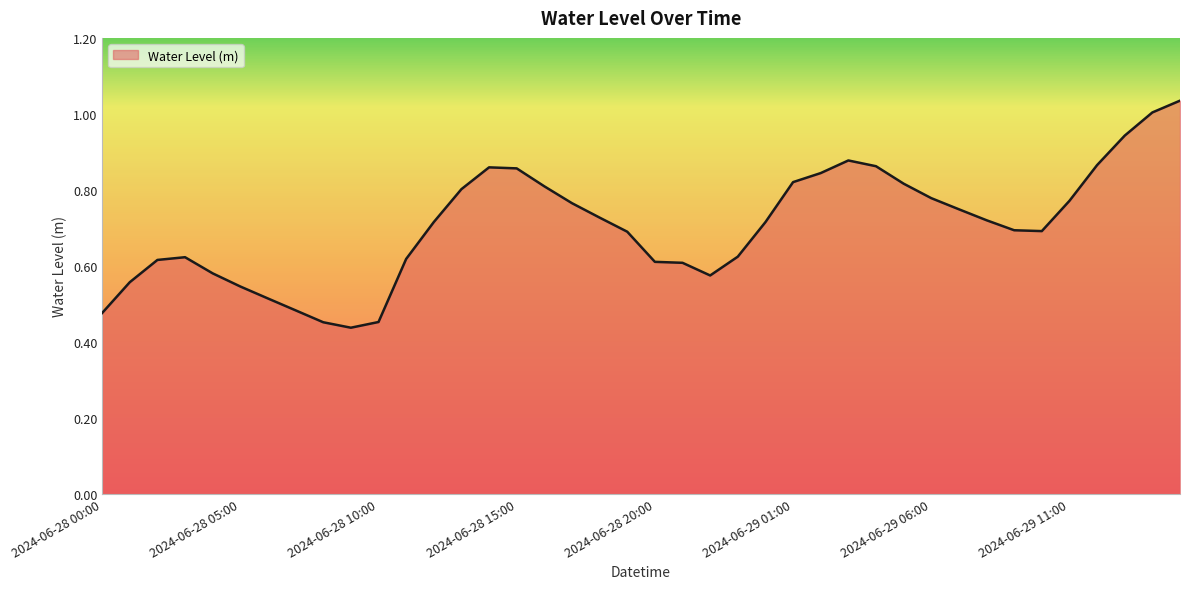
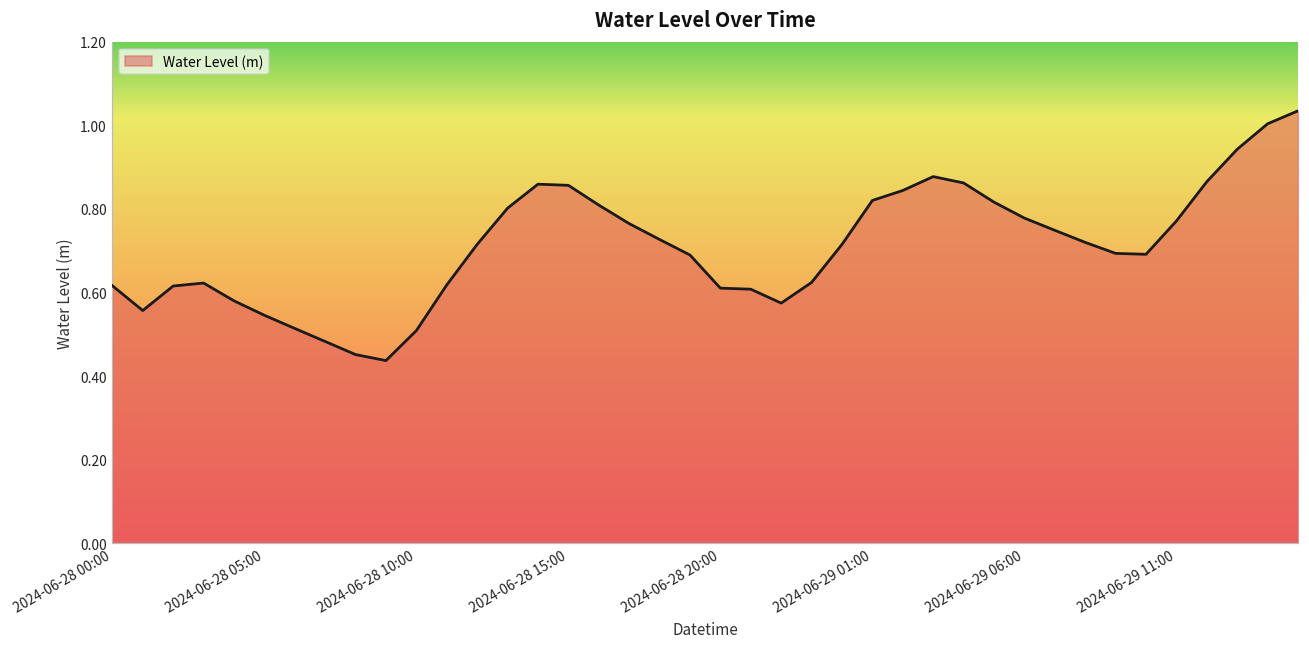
2024-06-28 00:00: 0.48 -> 0.62
2024-06-28 10:00: 0.45 -> 0.51
